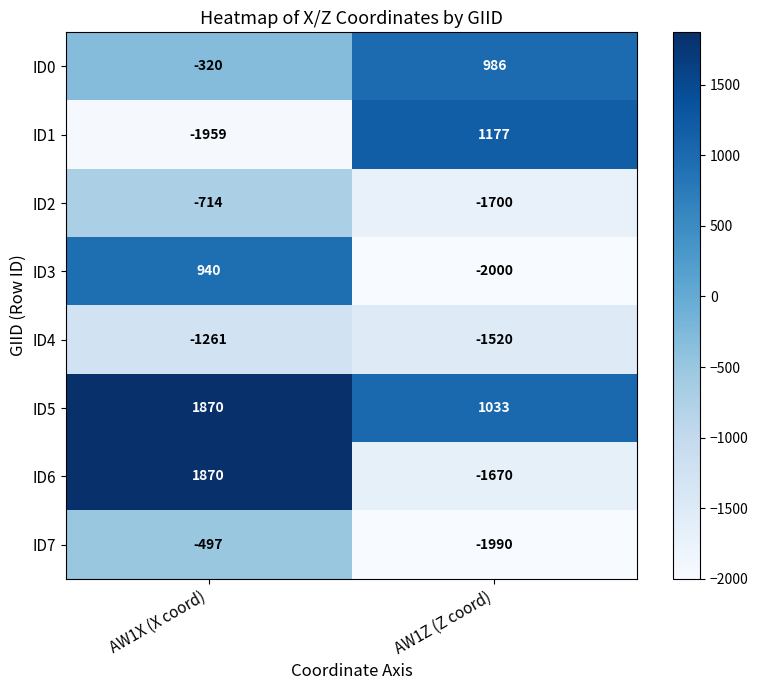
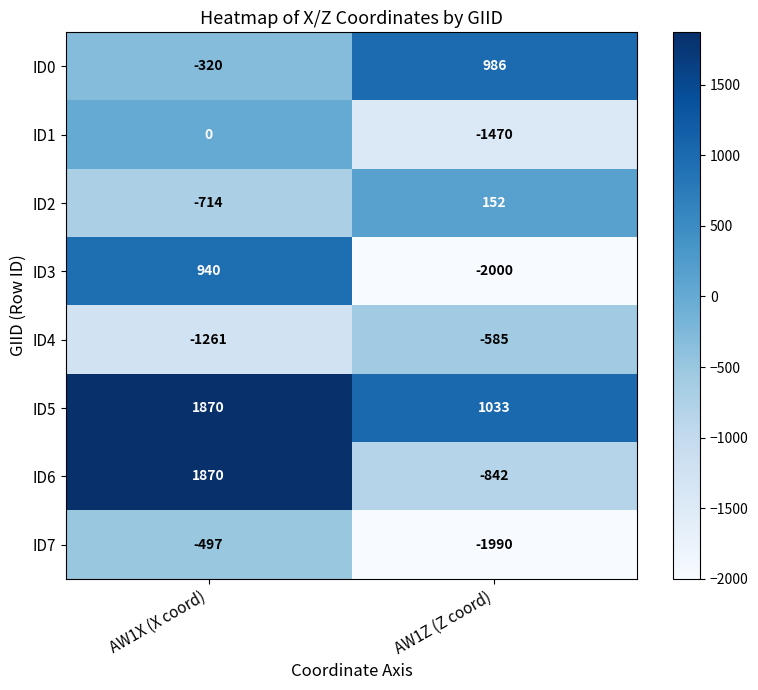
ID1, AW1X (X coord): -1959 -> 0
ID1, AW1Z (Z coord): 1177 -> -1470
ID2, AW1Z (Z coord): -1700 -> 152
ID4, AW1Z (Z coord): -1520 -> -585
ID6, AW1Z (Z coord): -1670 -> -842
